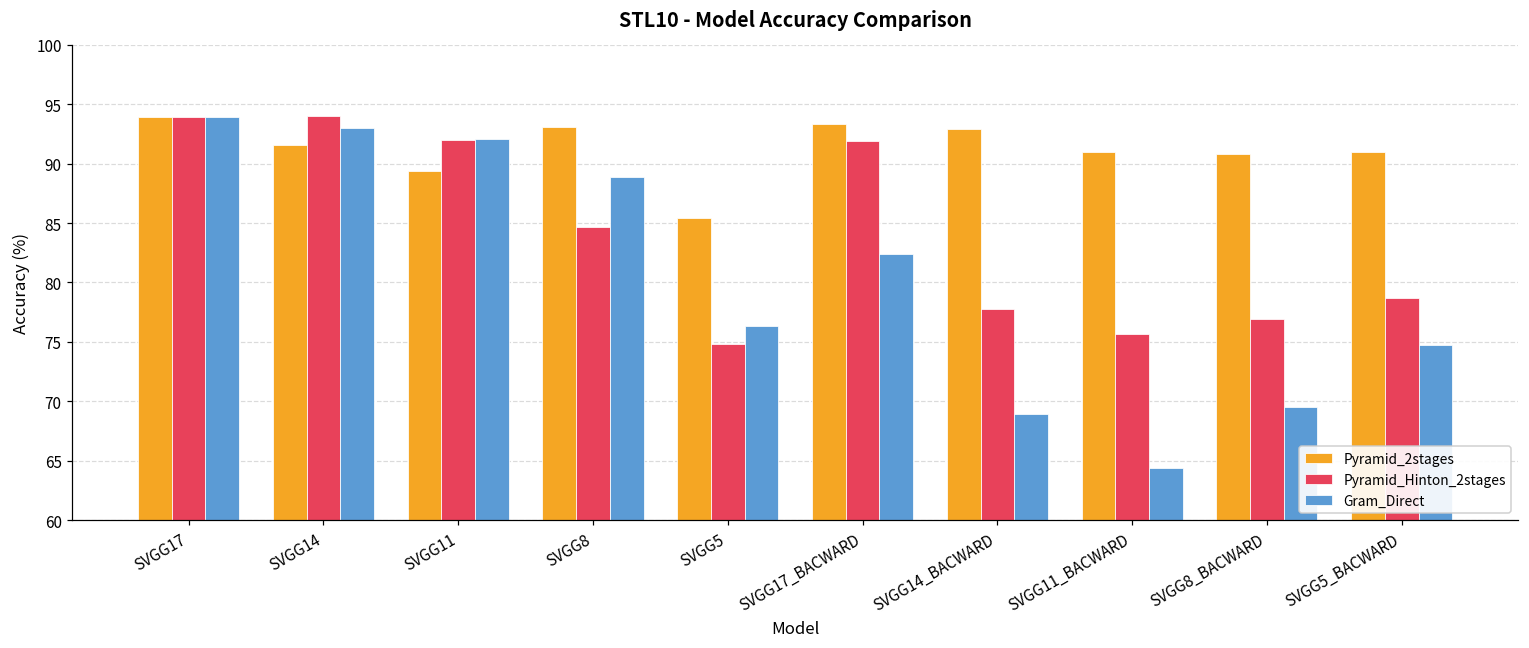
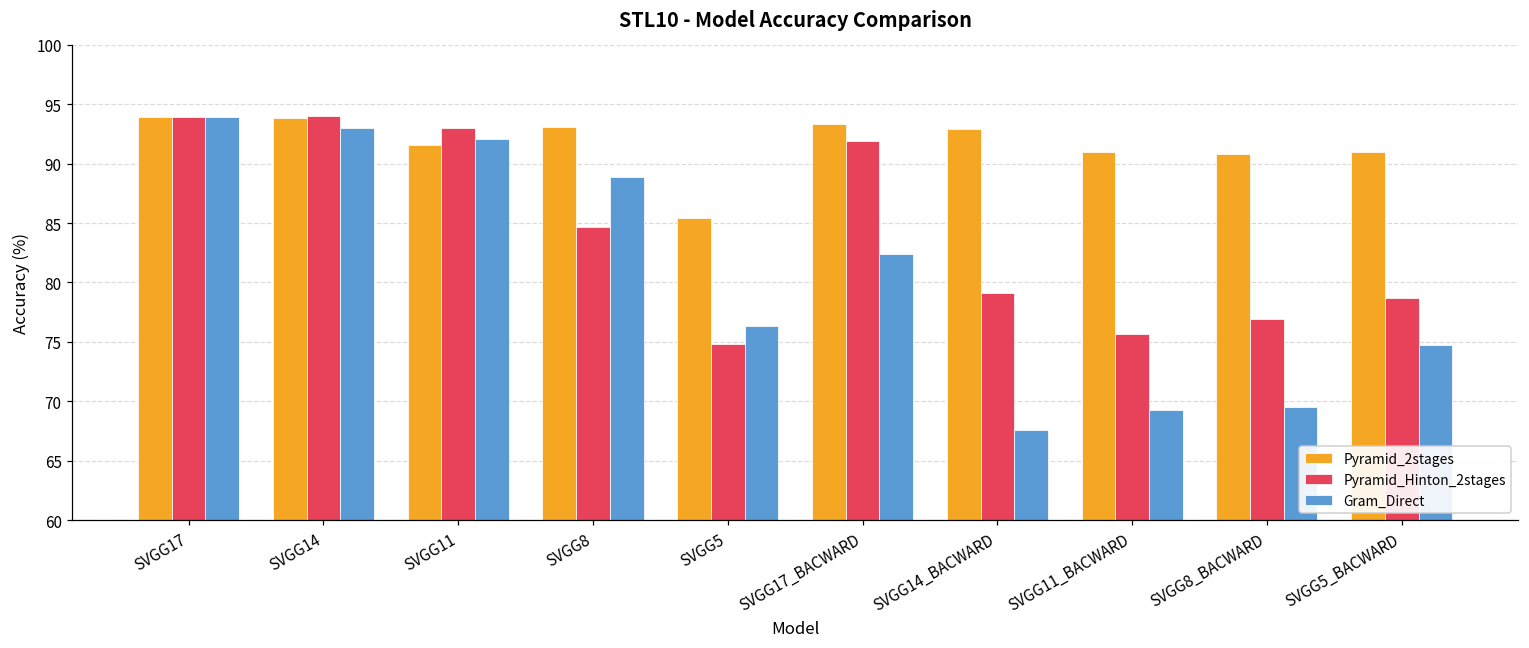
Pyramid_2stages, SVGG14: 91.6 -> 93.9
Pyramid_2stages, SVGG11: 89.4 -> 91.6
Pyramid_Hinton_2stages, SVGG11: 92.0 -> 93.0
Pyramid_Hinton_2stages, SVGG14_BACWARD: 77.8 -> 79.1
Gram_Direct, SVGG14_BACWARD: 68.9 -> 67.6
Gram_Direct, SVGG11_BACWARD: 64.4 -> 69.2
